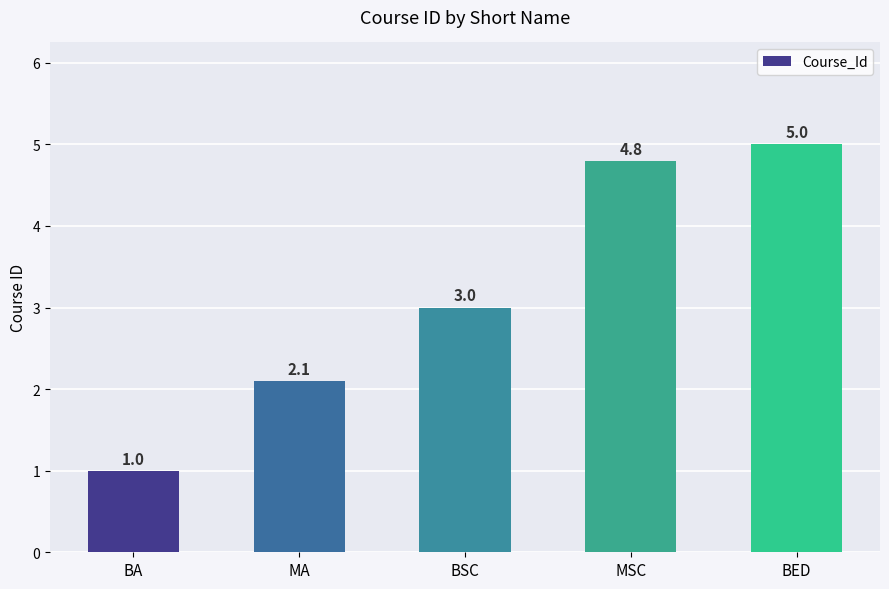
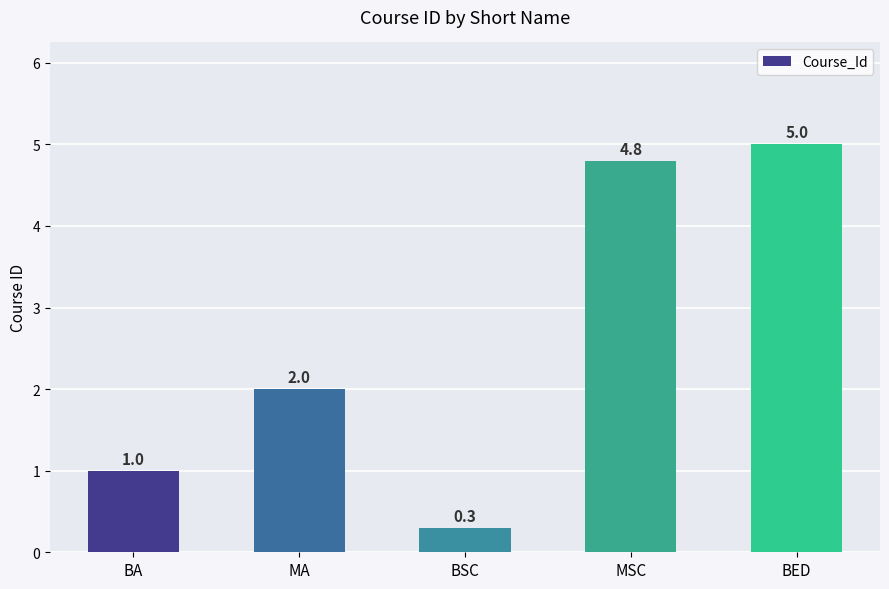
MA: 2.1 -> 2.0
BSC: 3.0 -> 0.3
